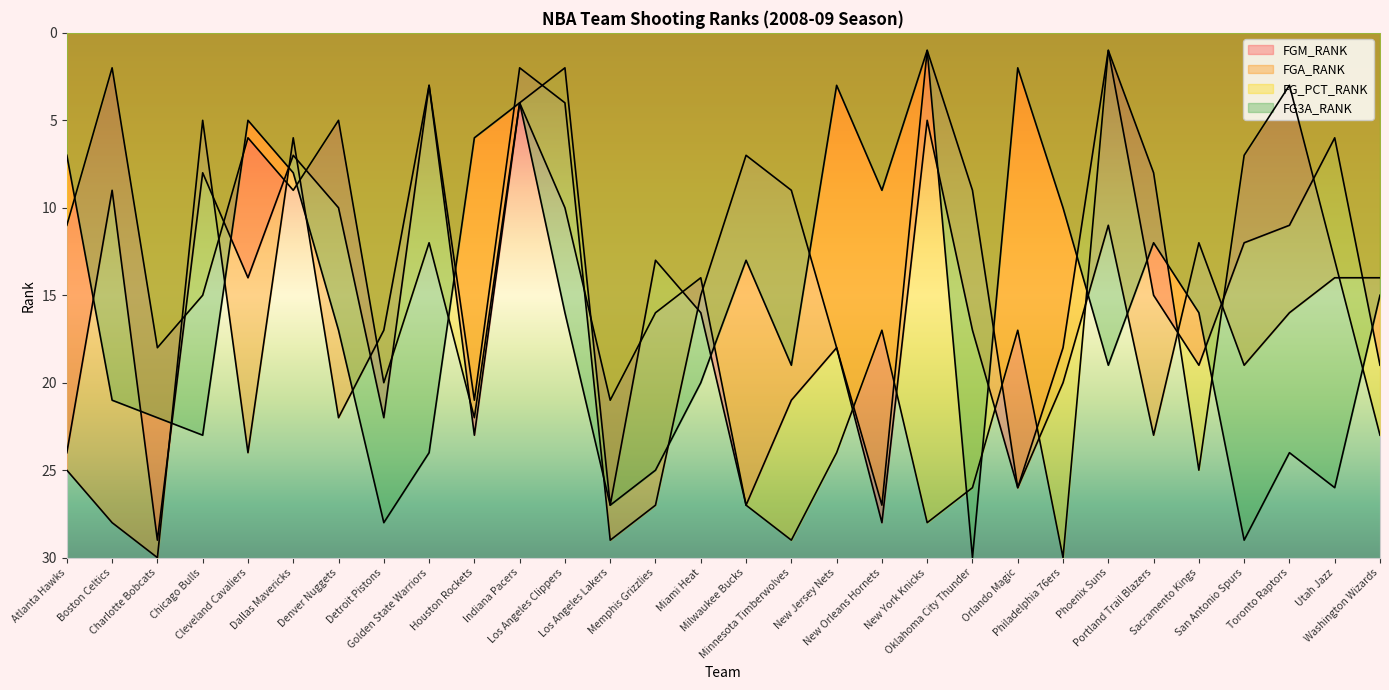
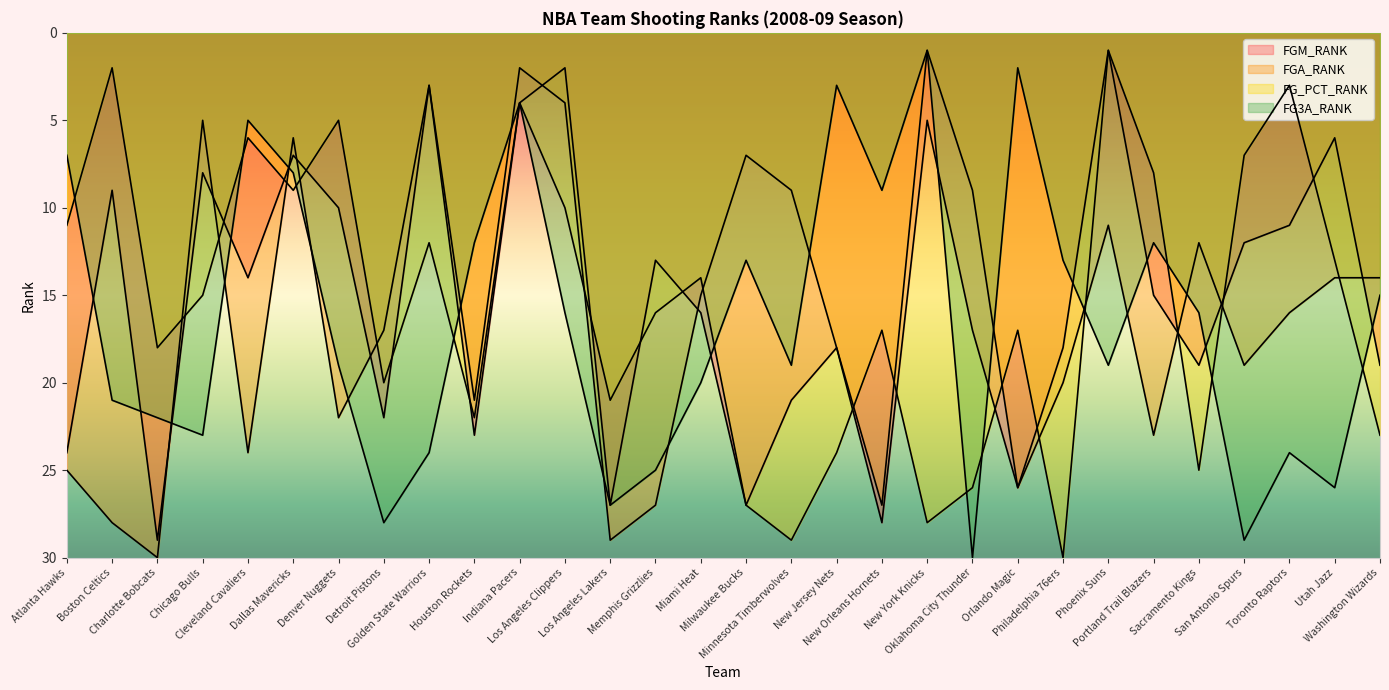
FG3A_RANK, Denver Nuggets: 17 -> 19
FG3A_RANK, Houston Rockets: 6 -> 12
FG3A_RANK, Philadelphia 76ers: 10 -> 13
